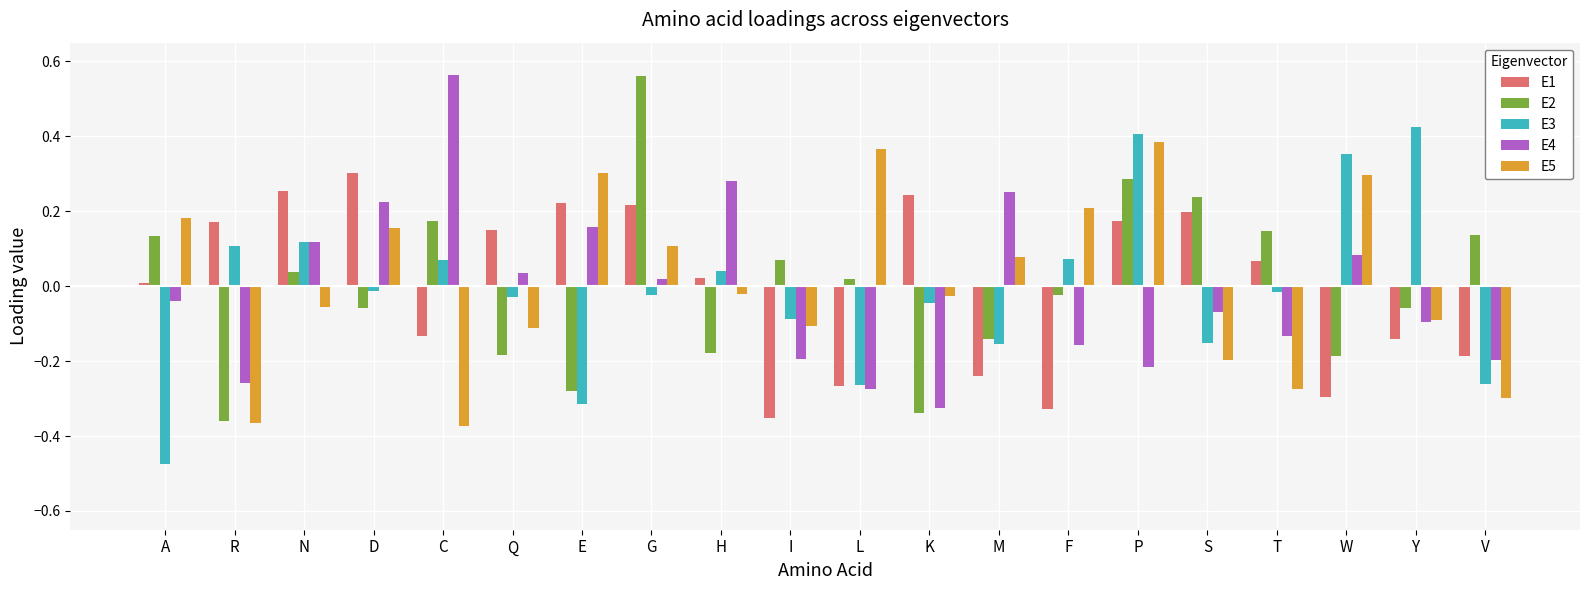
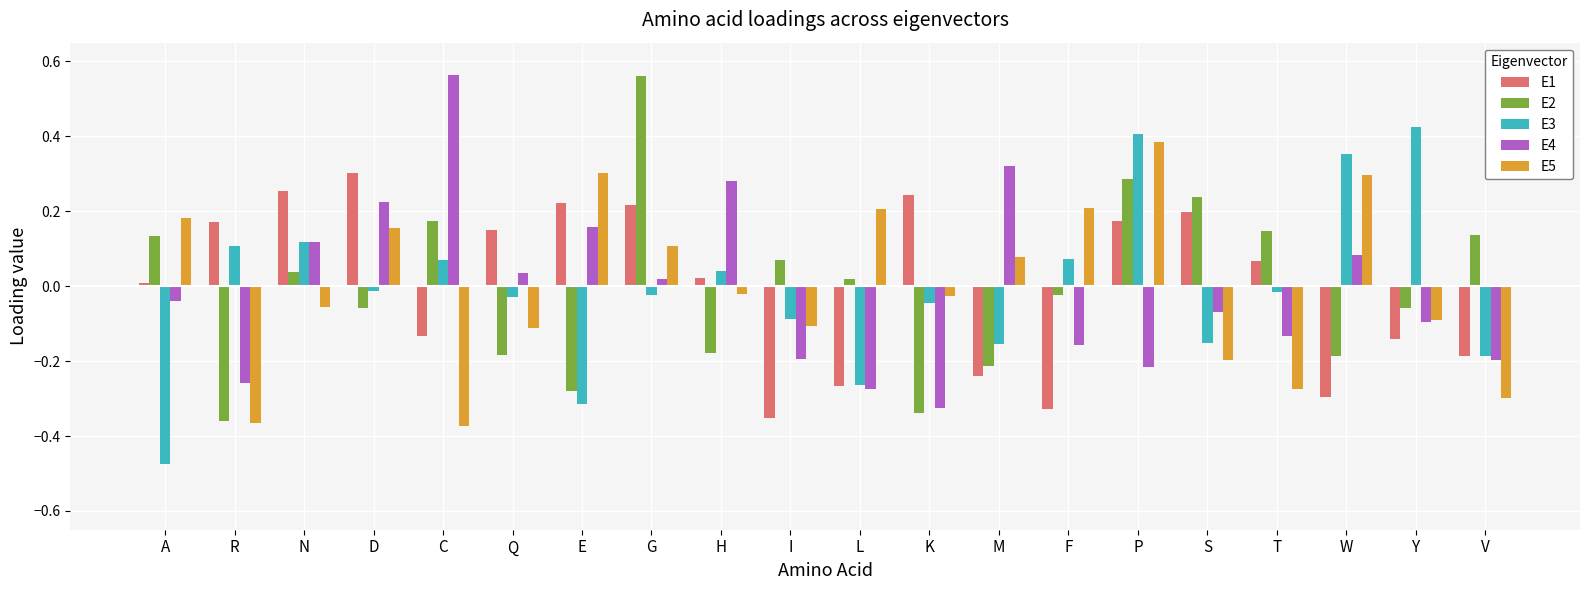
E5, L: 0.37 -> 0.21
E2, M: -0.14 -> -0.21
E4, M: 0.25 -> 0.32
E3, V: -0.26 -> -0.19
